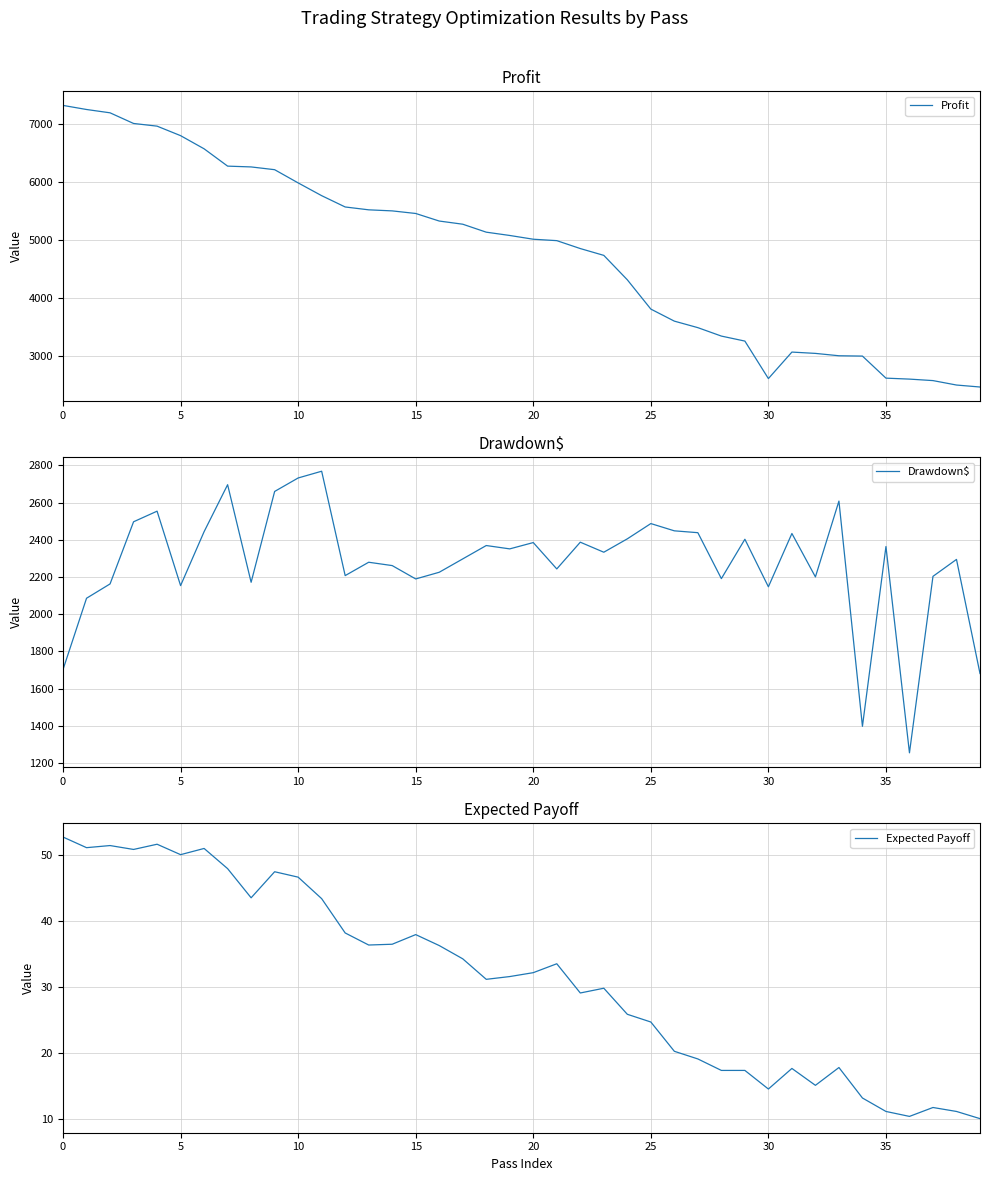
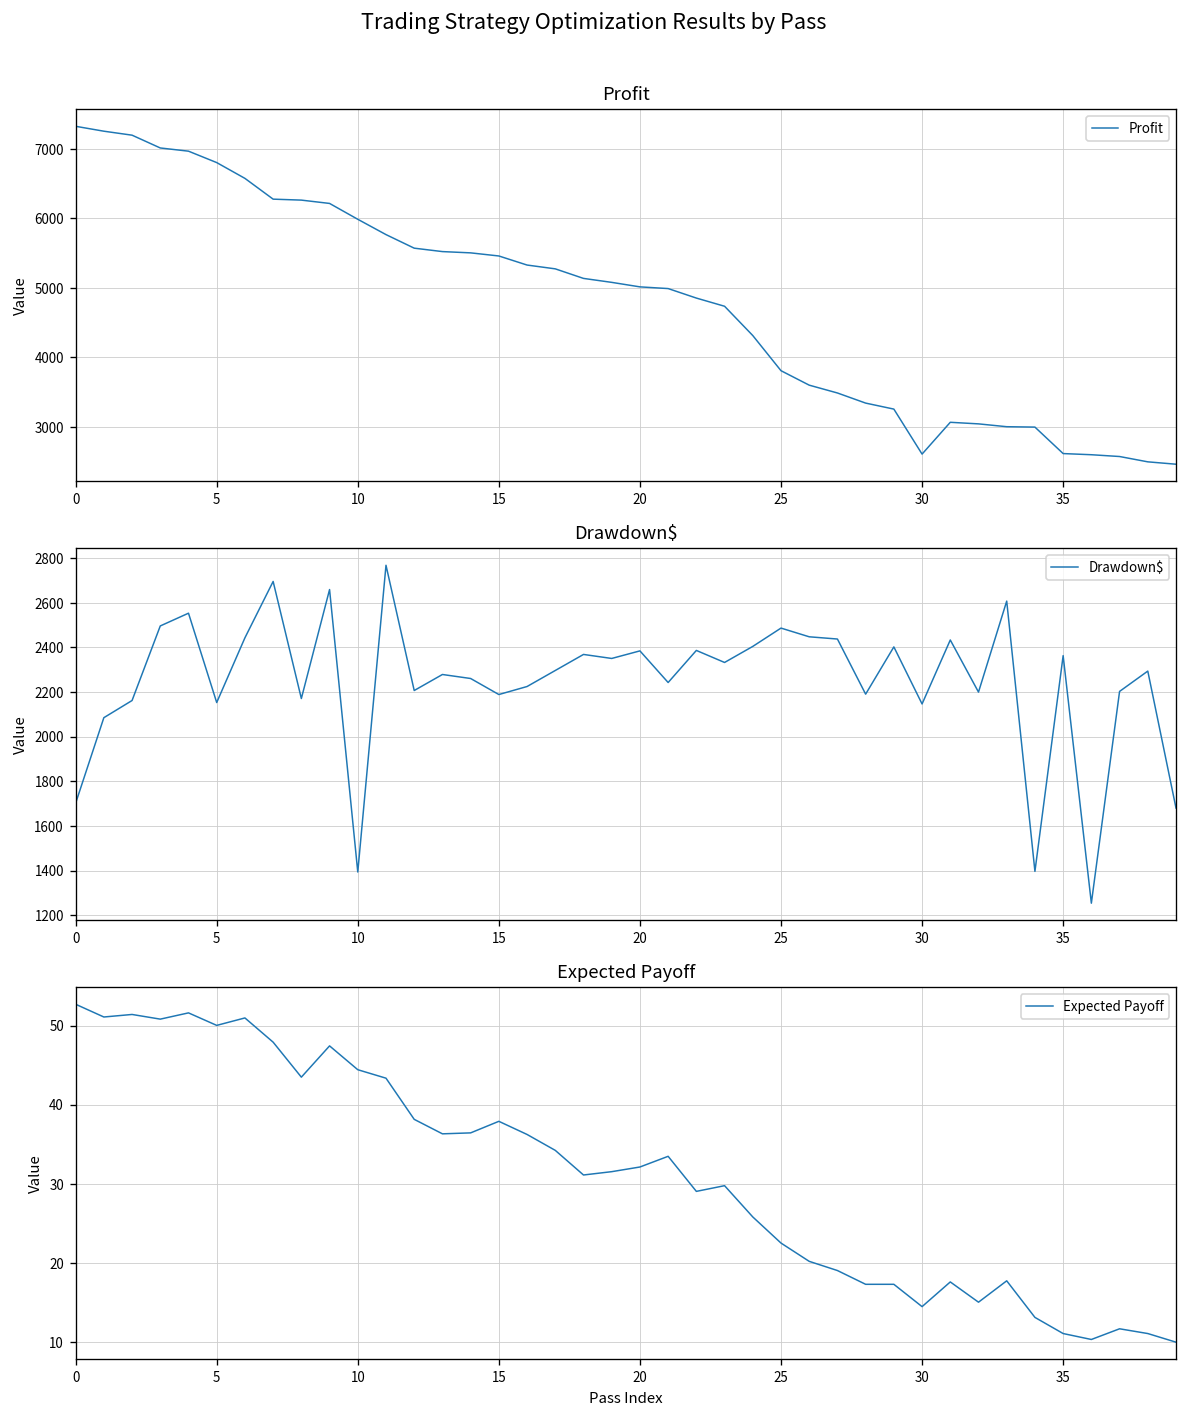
Drawdown$, 10: 2730 -> 1390
Expected Payoff, 10: 47 -> 44
Expected Payoff, 25: 25 -> 23
